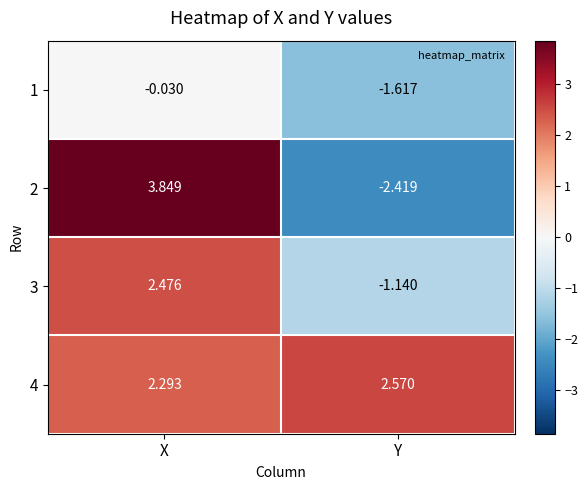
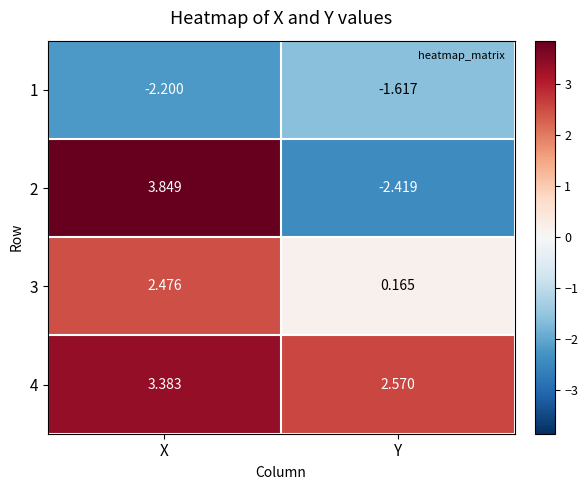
1, X: -0.030 -> -2.200
3, Y: -1.140 -> 0.165
4, X: 2.293 -> 3.383
